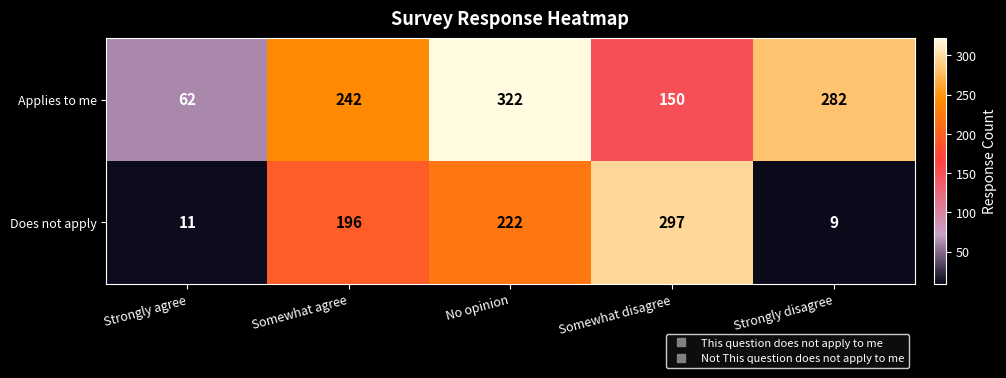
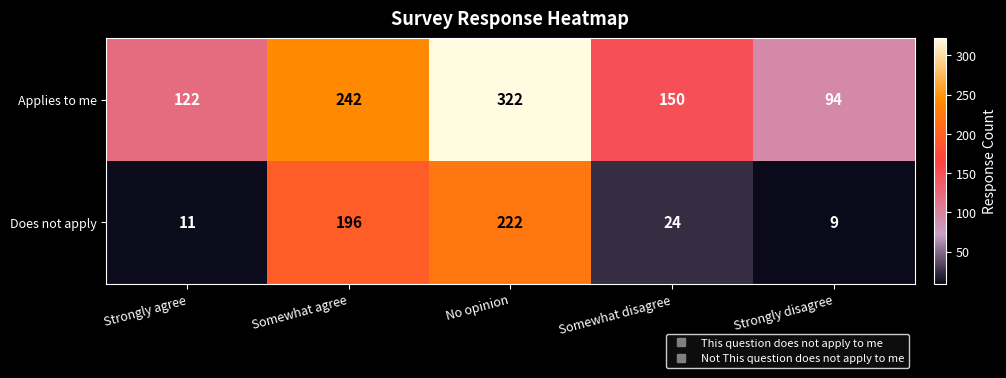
Applies to me, Strongly agree: 62 -> 122
Applies to me, Strongly disagree: 282 -> 94
Does not apply, Somewhat disagree: 297 -> 24
